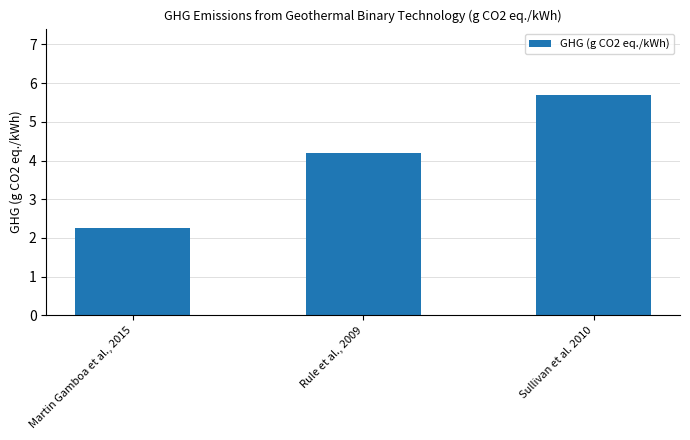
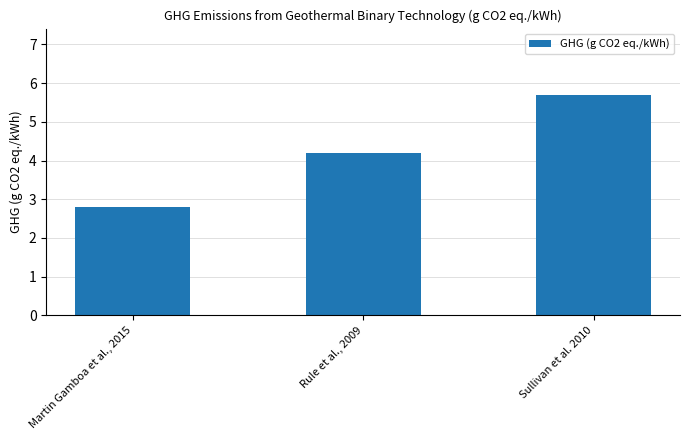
Martin Gamboa et al., 2015: 2.3 -> 2.8
